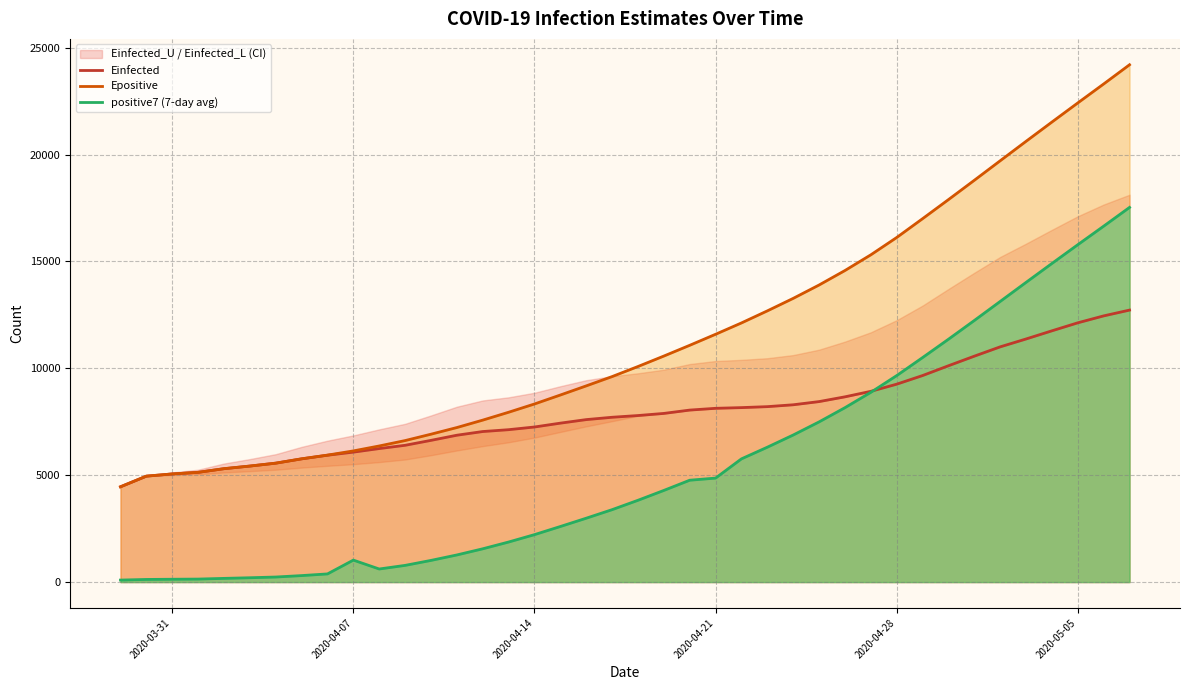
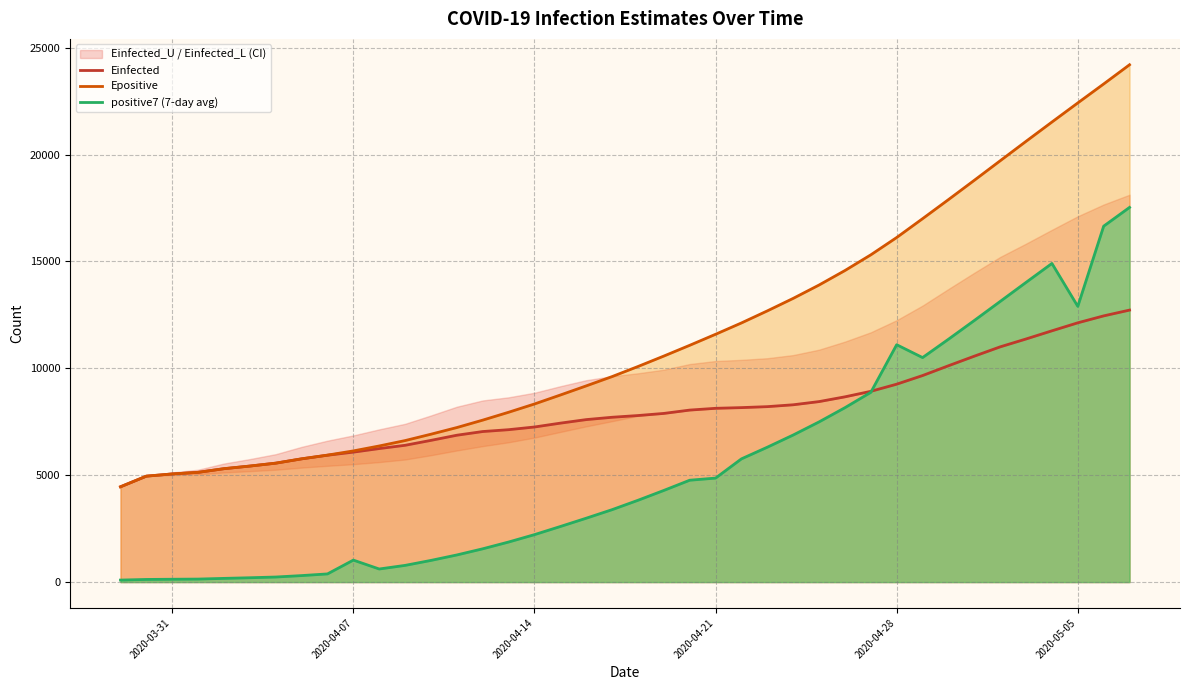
positive7 (7-day avg), 2020-04-28: 9700 -> 11100
positive7 (7-day avg), 2020-05-05: 15800 -> 12900
